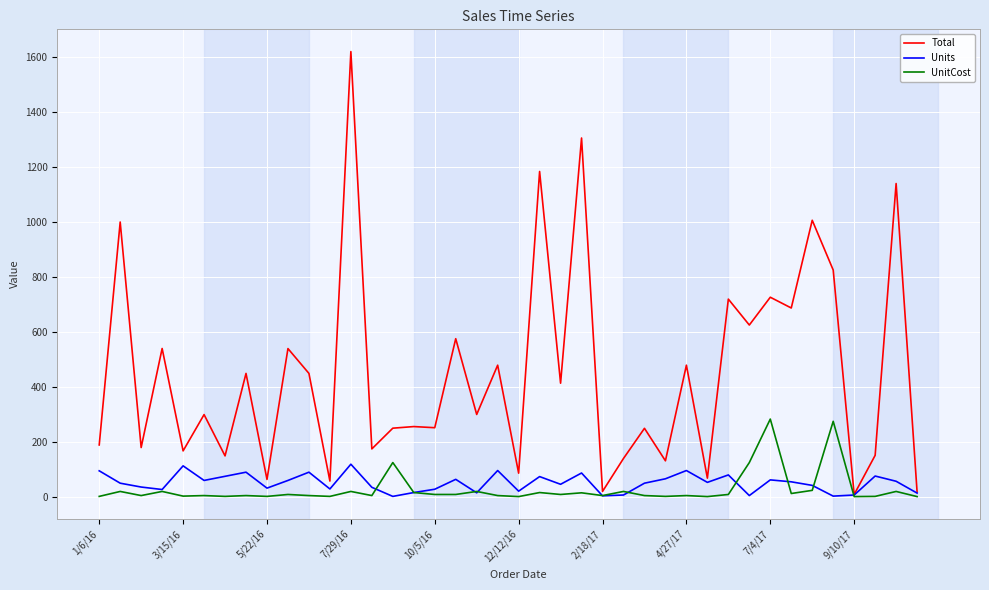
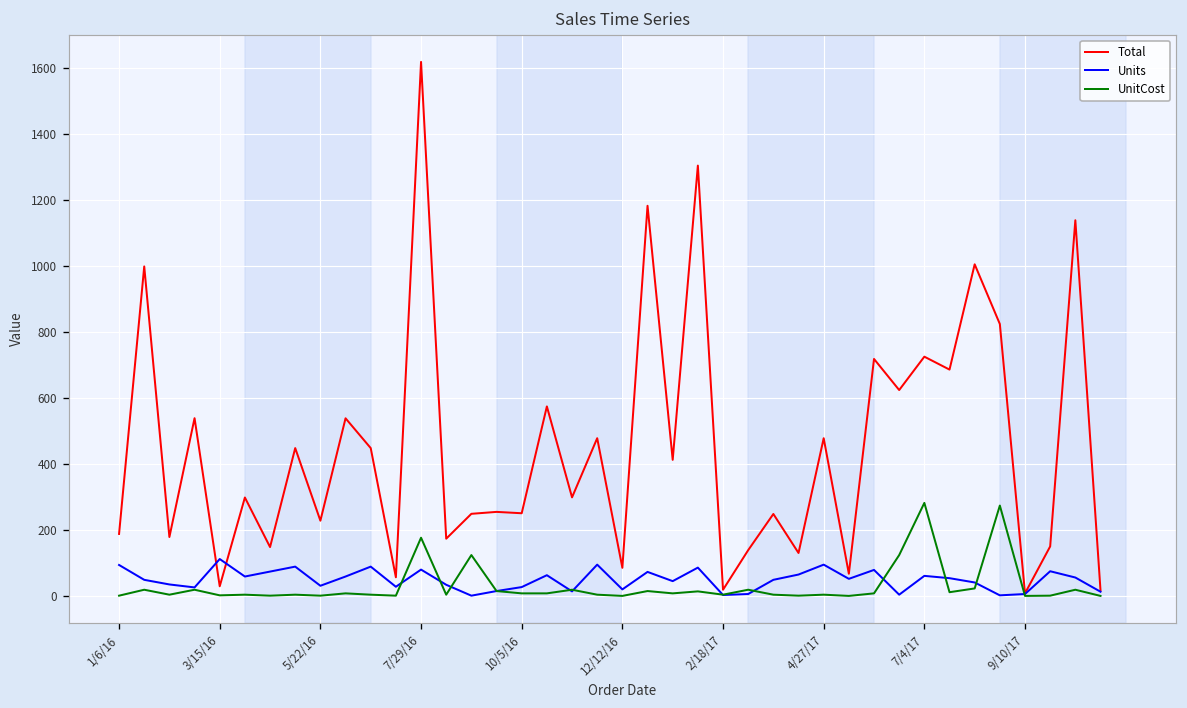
Total, 3/15/16: 170 -> 30
Total, 5/22/16: 60 -> 230
Units, 7/29/16: 120 -> 80
UnitCost, 7/29/16: 20 -> 180
